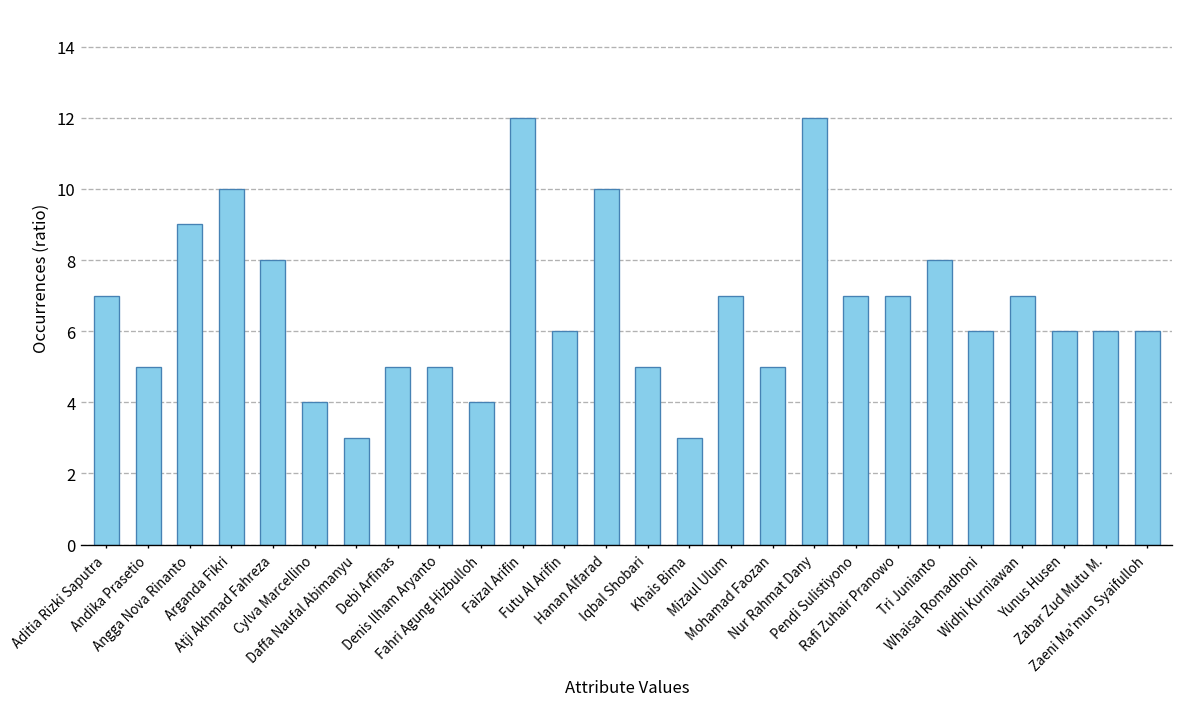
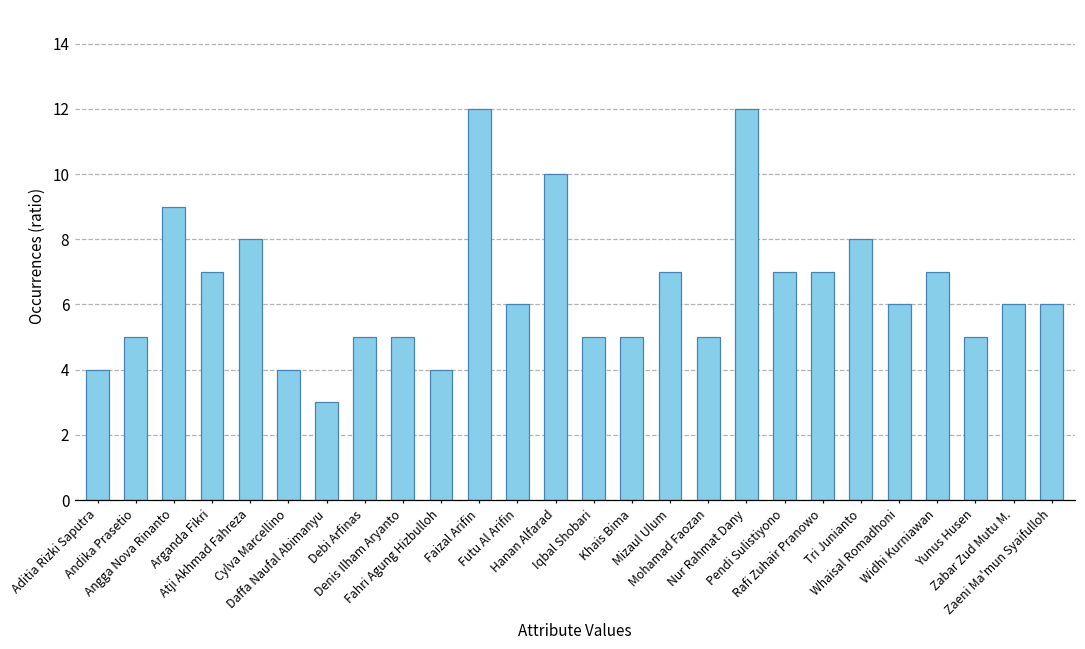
Aditia Rizki Saputra: 7 -> 4
Arganda Fikri: 10 -> 7
Khais Bima: 3 -> 5
Yunus Husen: 6 -> 5
